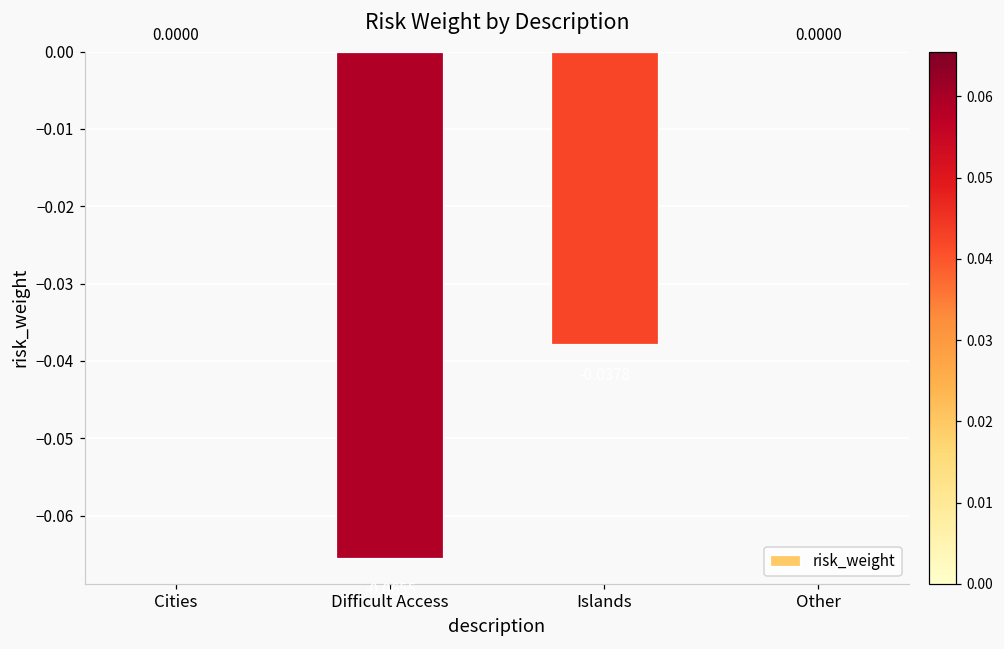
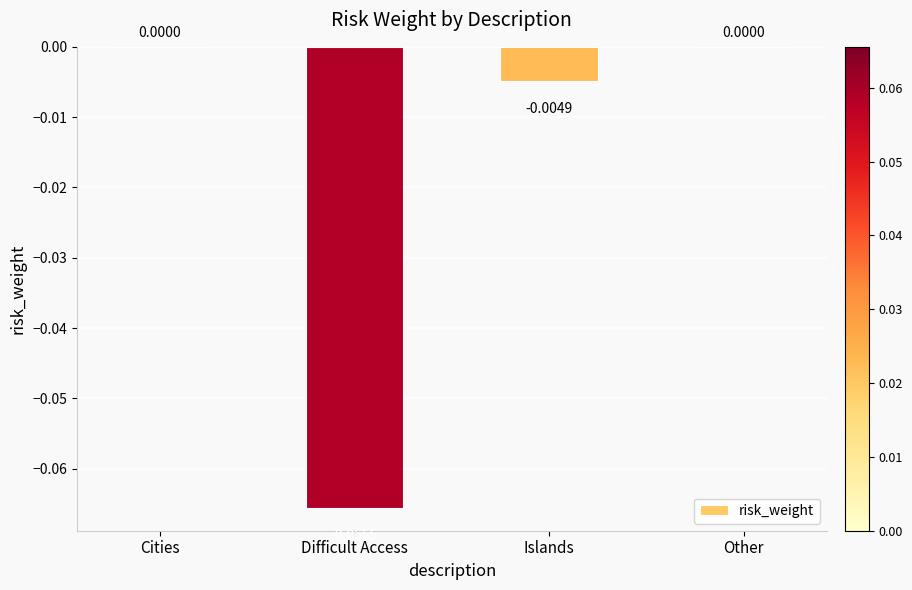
Islands: -0.038 -> -0.005
